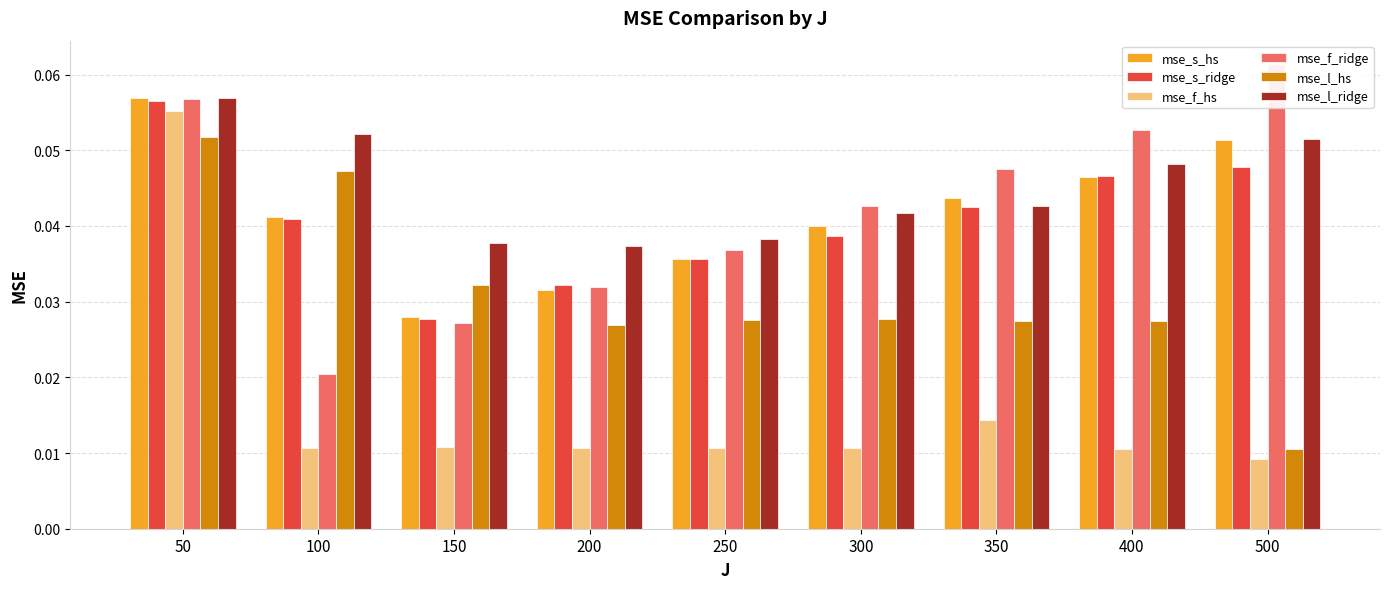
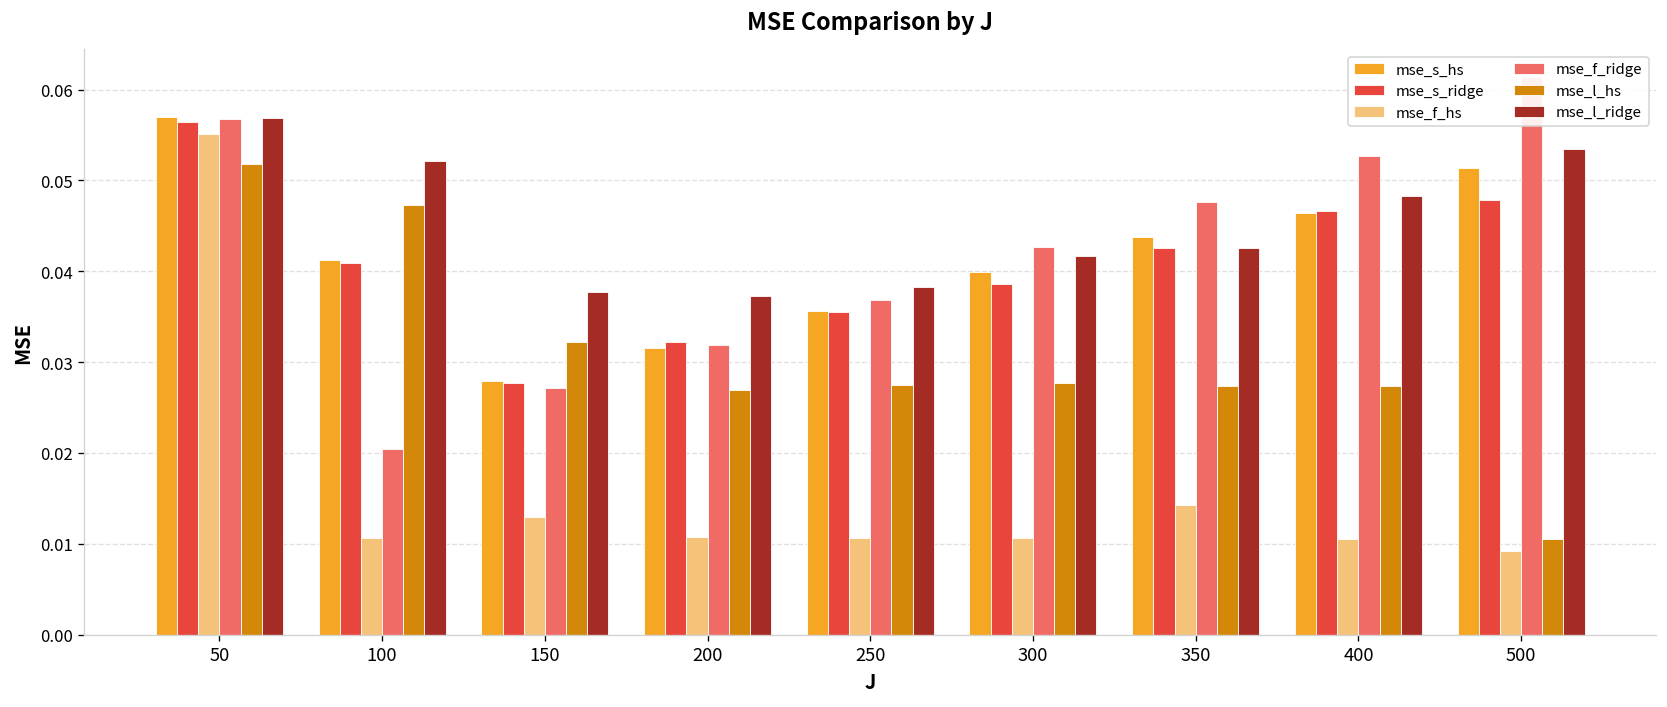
mse_f_hs, 150: 0.011 -> 0.013
mse_l_ridge, 500: 0.051 -> 0.054
